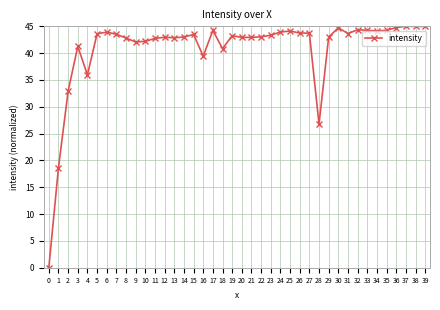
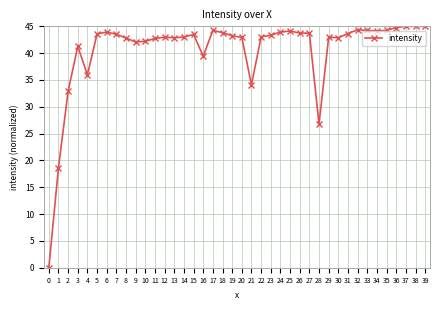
18: 41 -> 44
21: 43 -> 34
30: 45 -> 43
